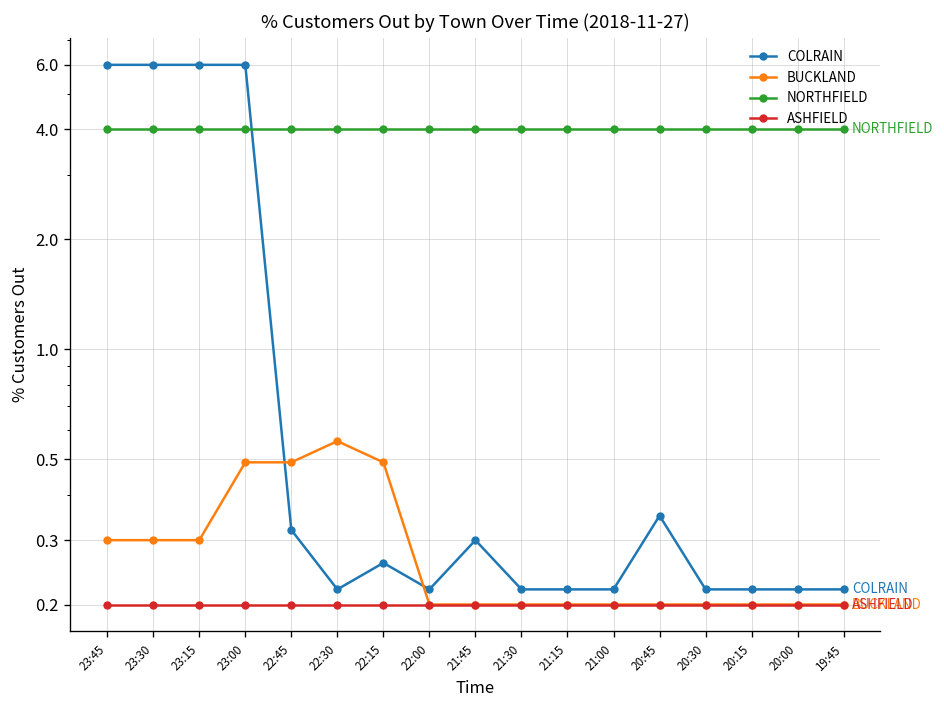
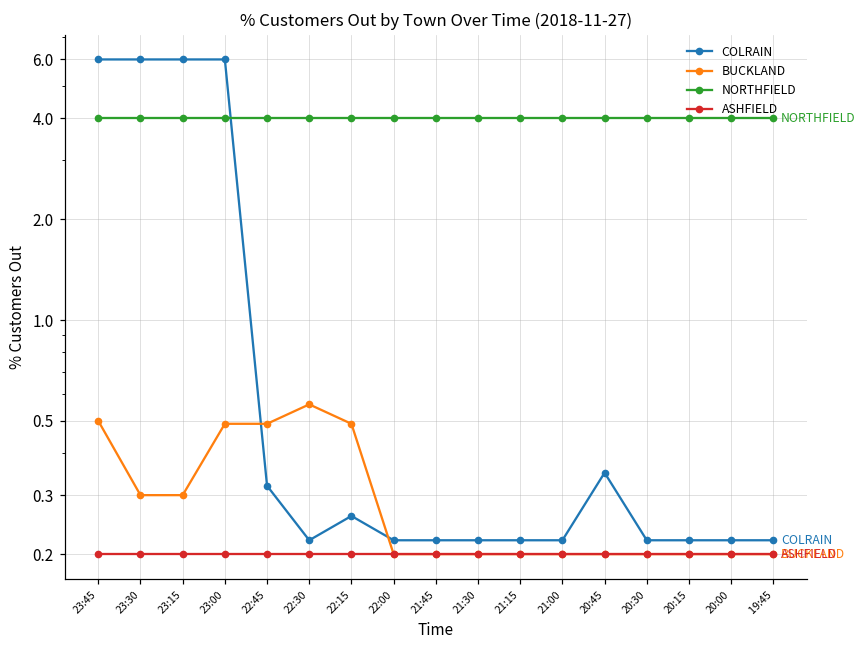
BUCKLAND, 23:45: 0.3 -> 0.5
COLRAIN, 21:45: 0.30 -> 0.22
